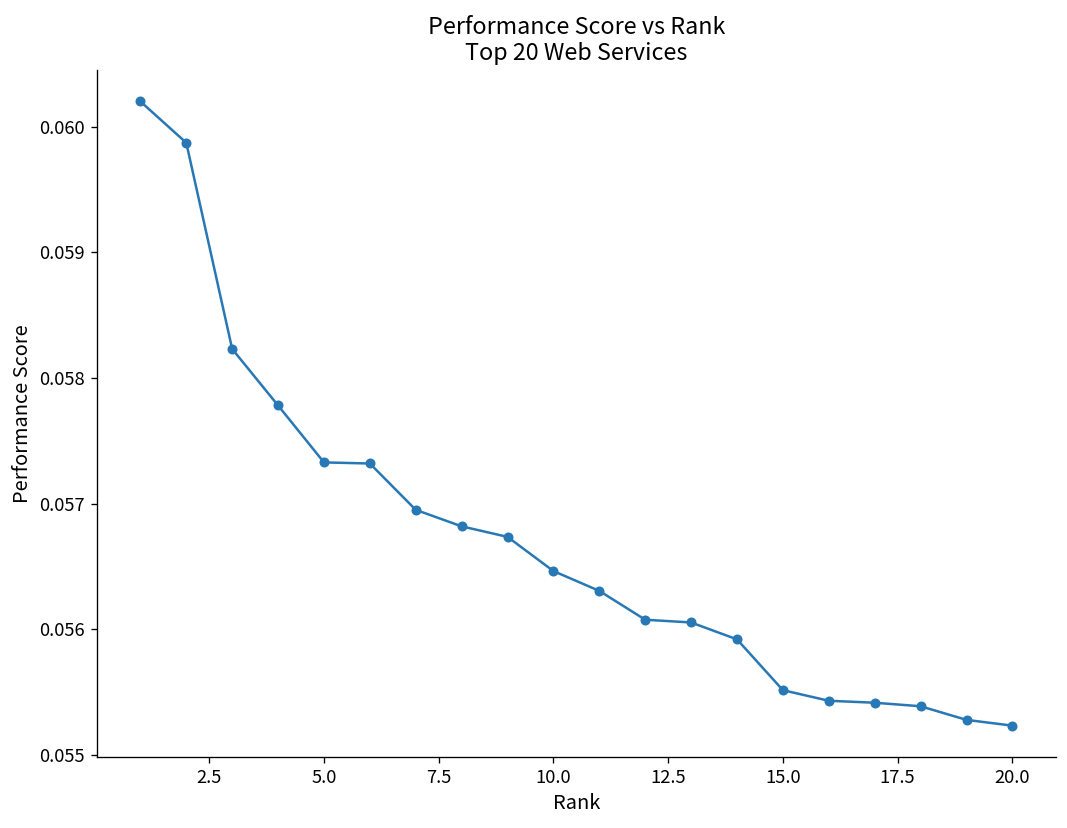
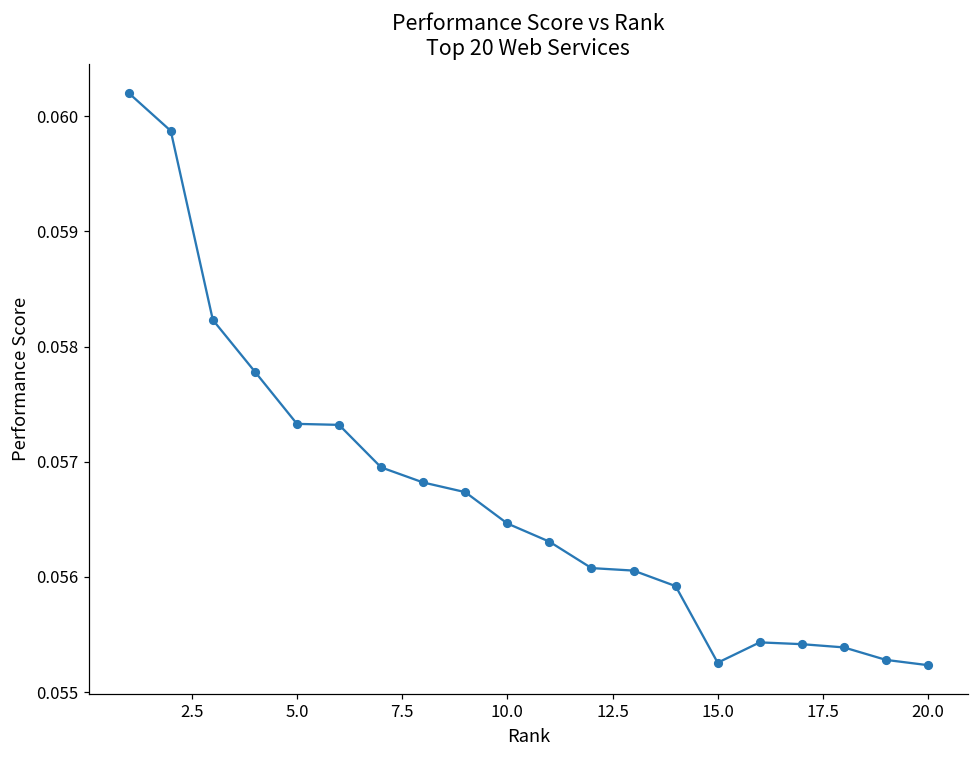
15.0: 0.05552 -> 0.05525
